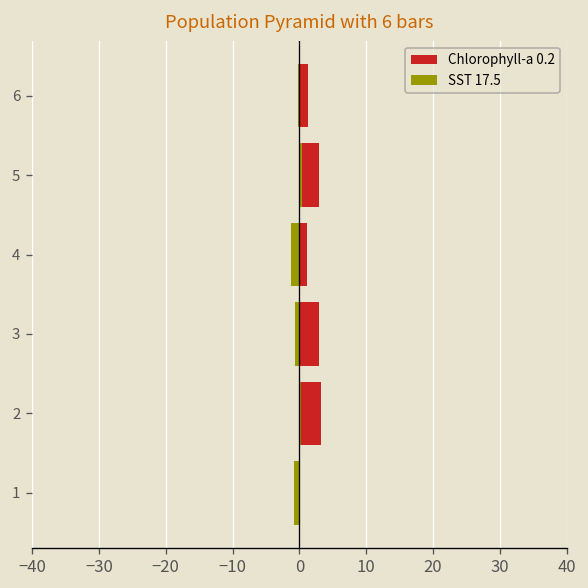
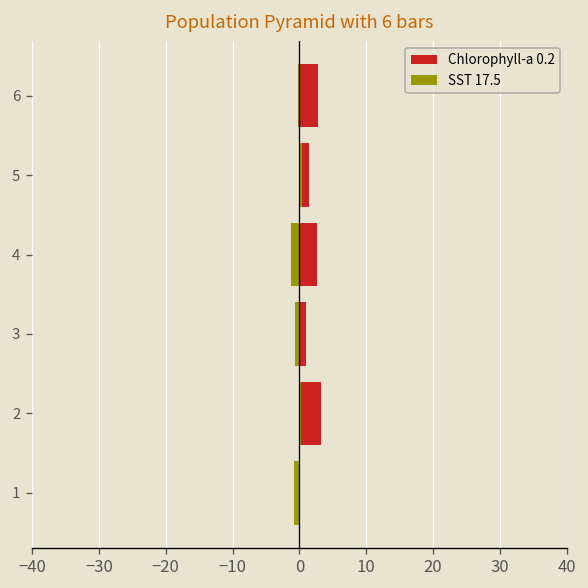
Chlorophyll-a 0.2, 6: 1 -> 3
Chlorophyll-a 0.2, 5: 3 -> 1
Chlorophyll-a 0.2, 4: 1 -> 3
Chlorophyll-a 0.2, 3: 3 -> 1
